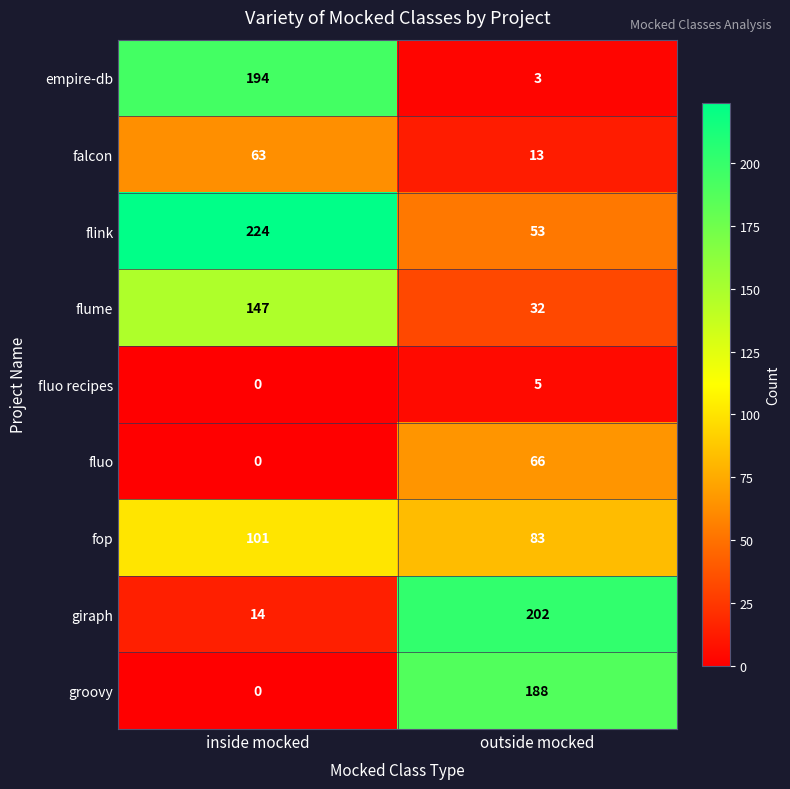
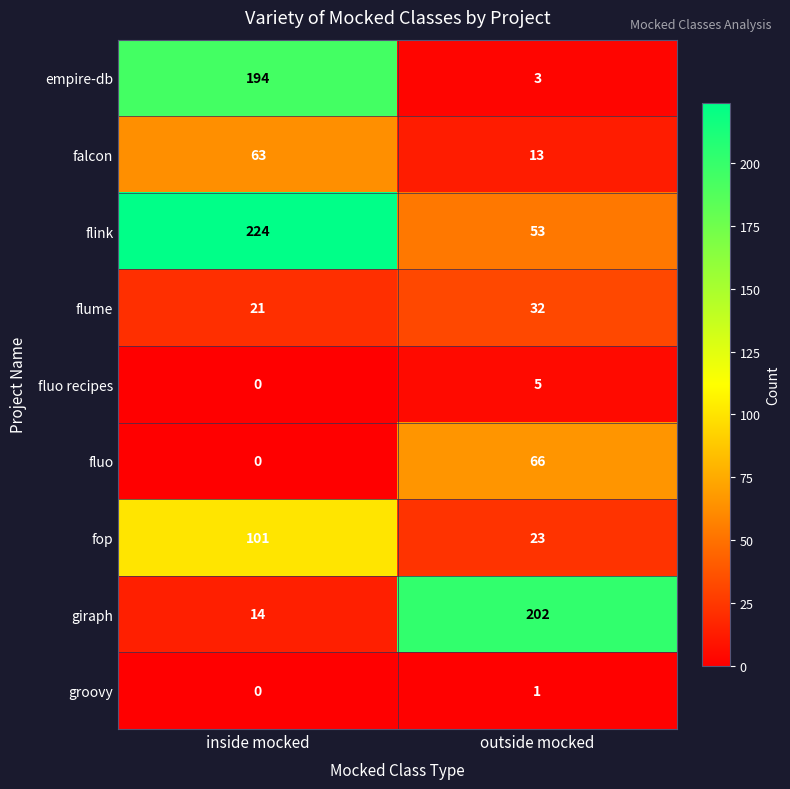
flume, inside mocked: 147 -> 21
fop, outside mocked: 83 -> 23
groovy, outside mocked: 188 -> 1
